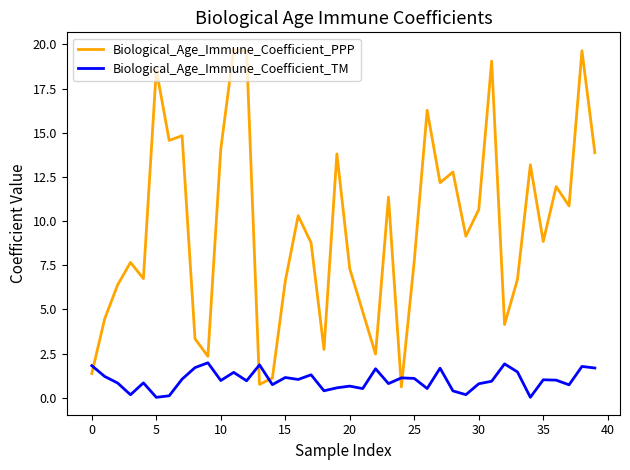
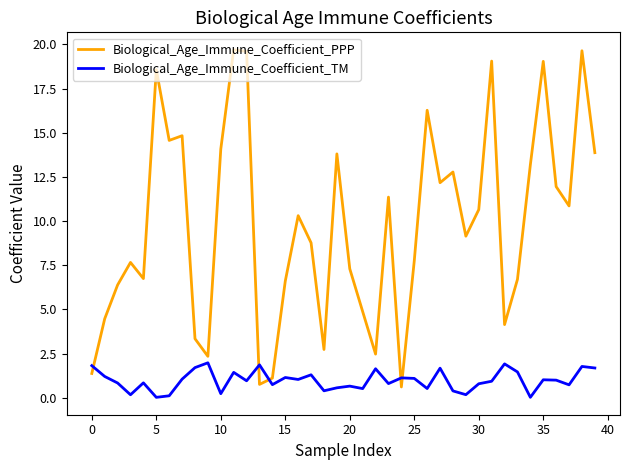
Biological_Age_Immune_Coefficient_TM, 10: 1.0 -> 0.2
Biological_Age_Immune_Coefficient_PPP, 35: 8.8 -> 19.0
